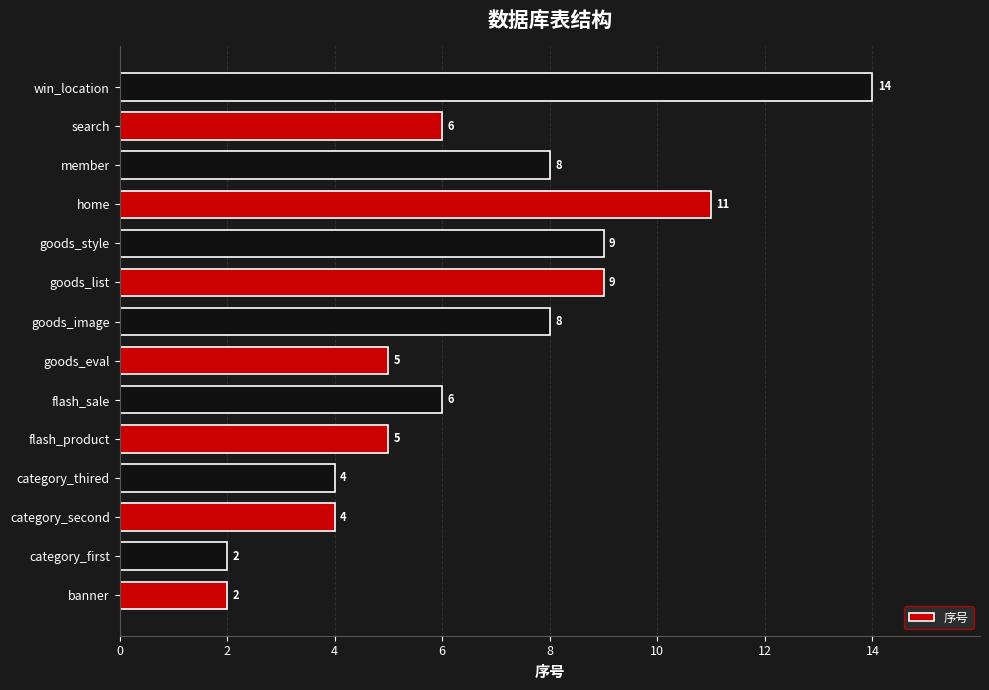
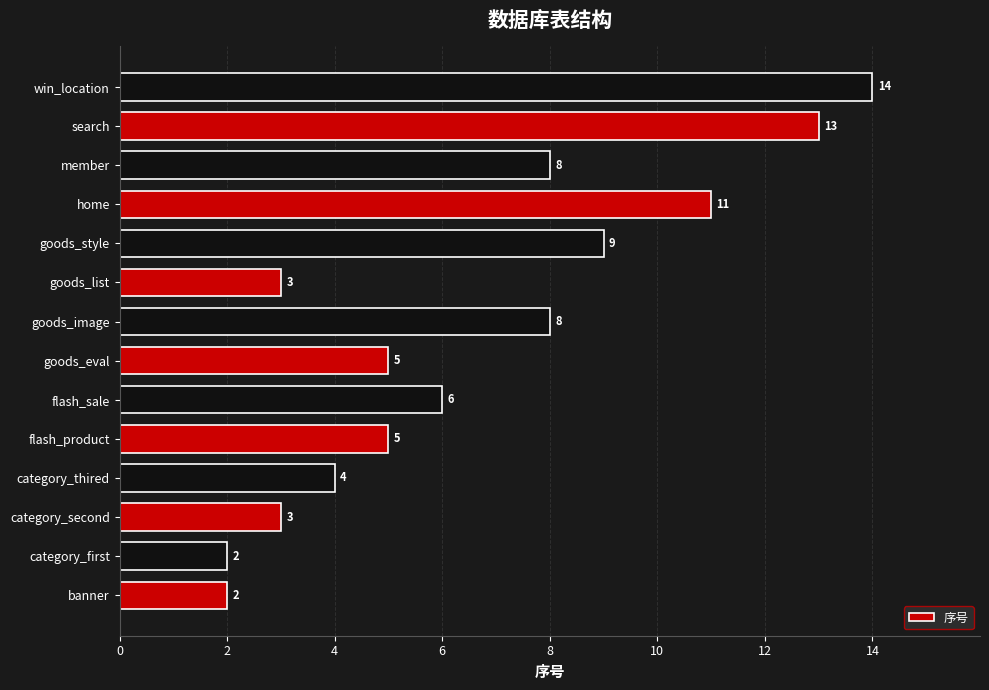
search: 6 -> 13
goods_list: 9 -> 3
category_second: 4 -> 3
